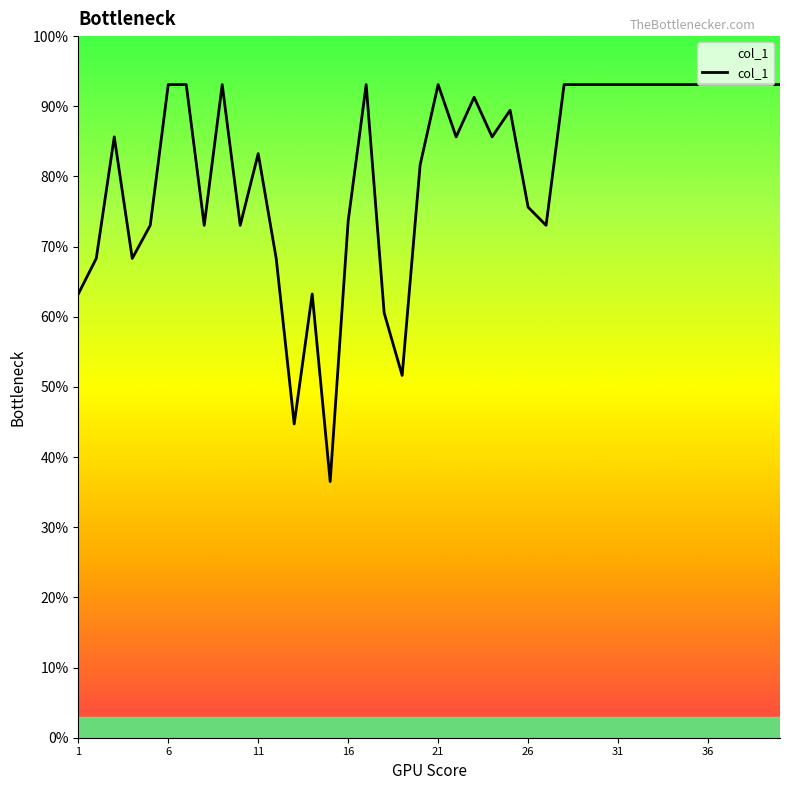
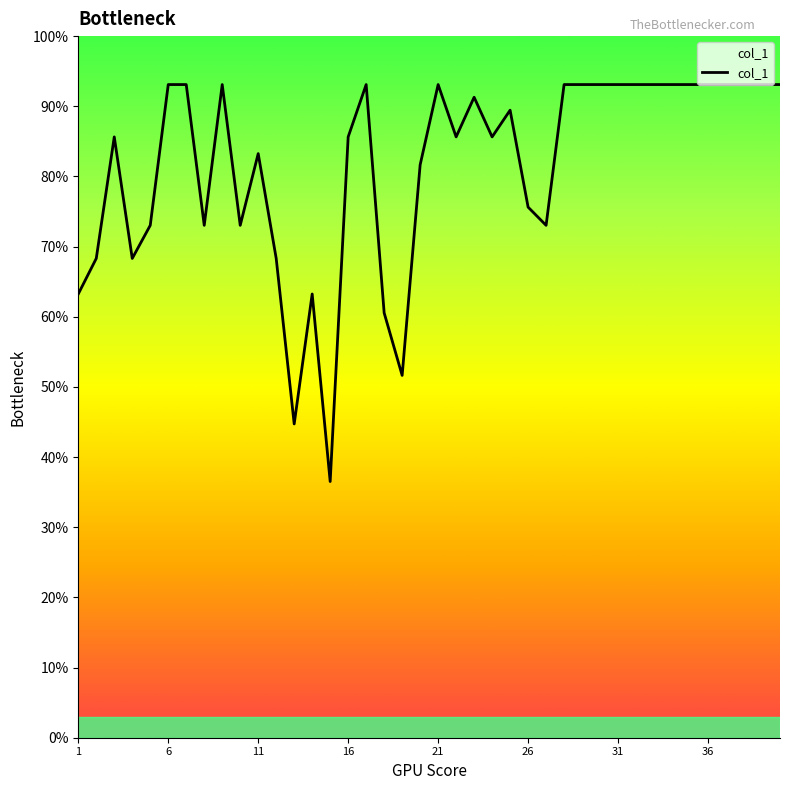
16: 74% -> 86%
